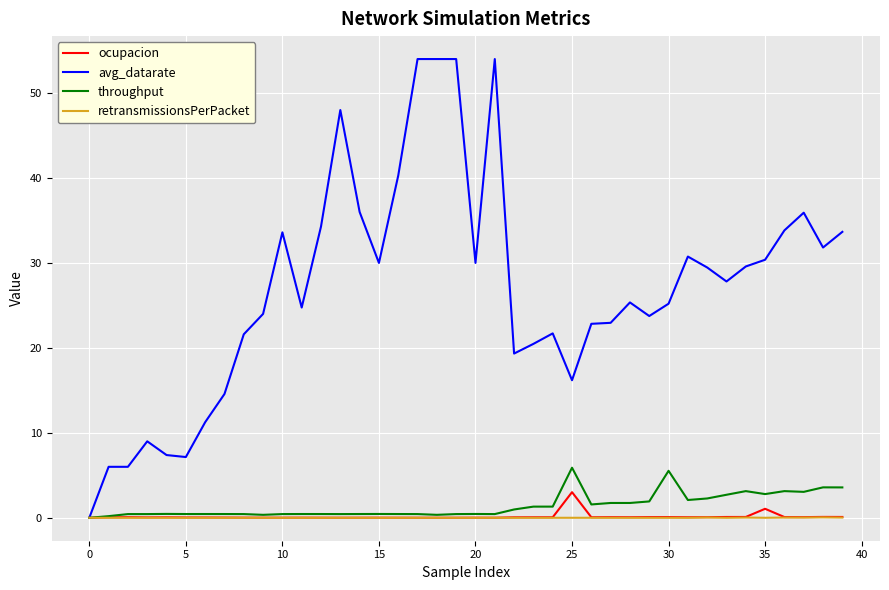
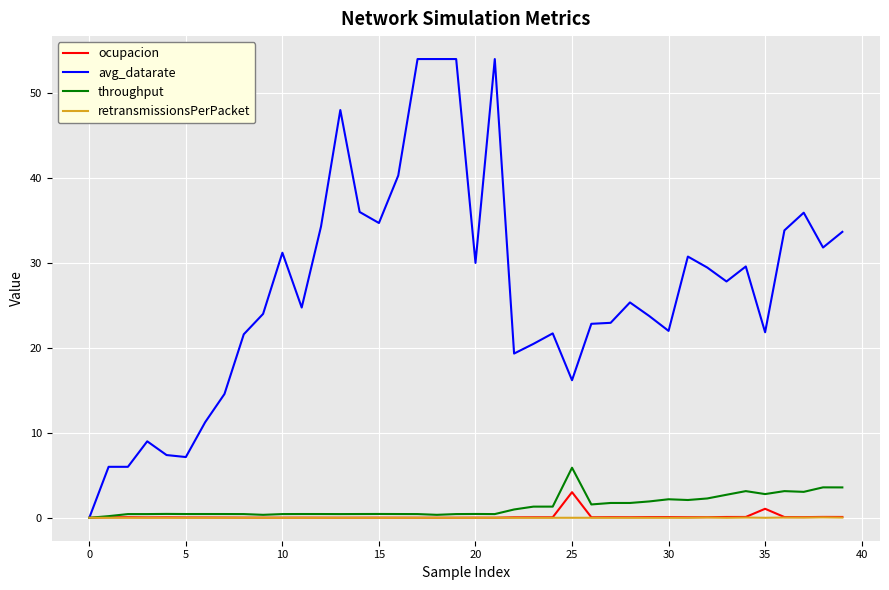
avg_datarate, 10: 34 -> 31
avg_datarate, 15: 30 -> 35
avg_datarate, 30: 25 -> 22
throughput, 30: 6 -> 2
avg_datarate, 35: 30 -> 22
